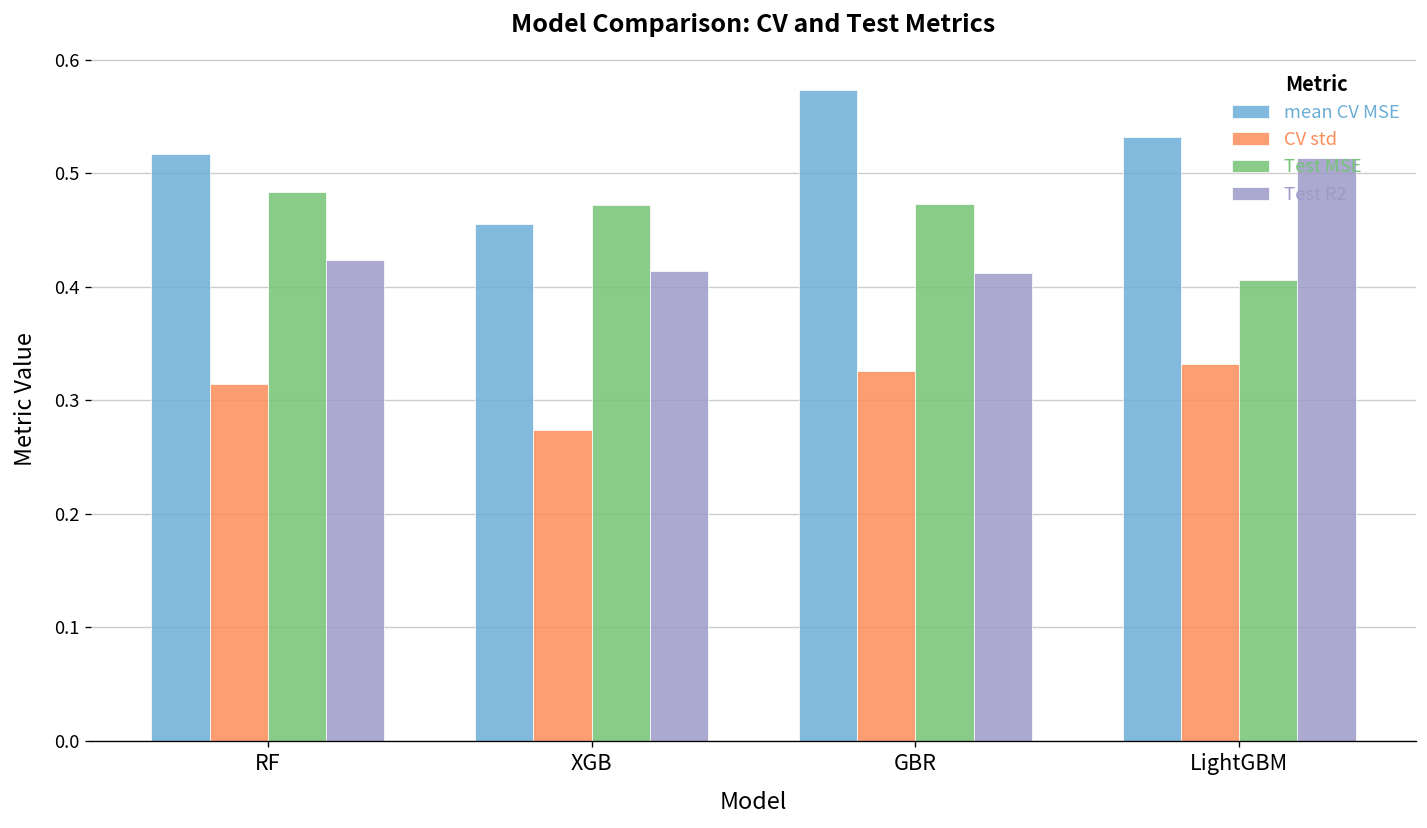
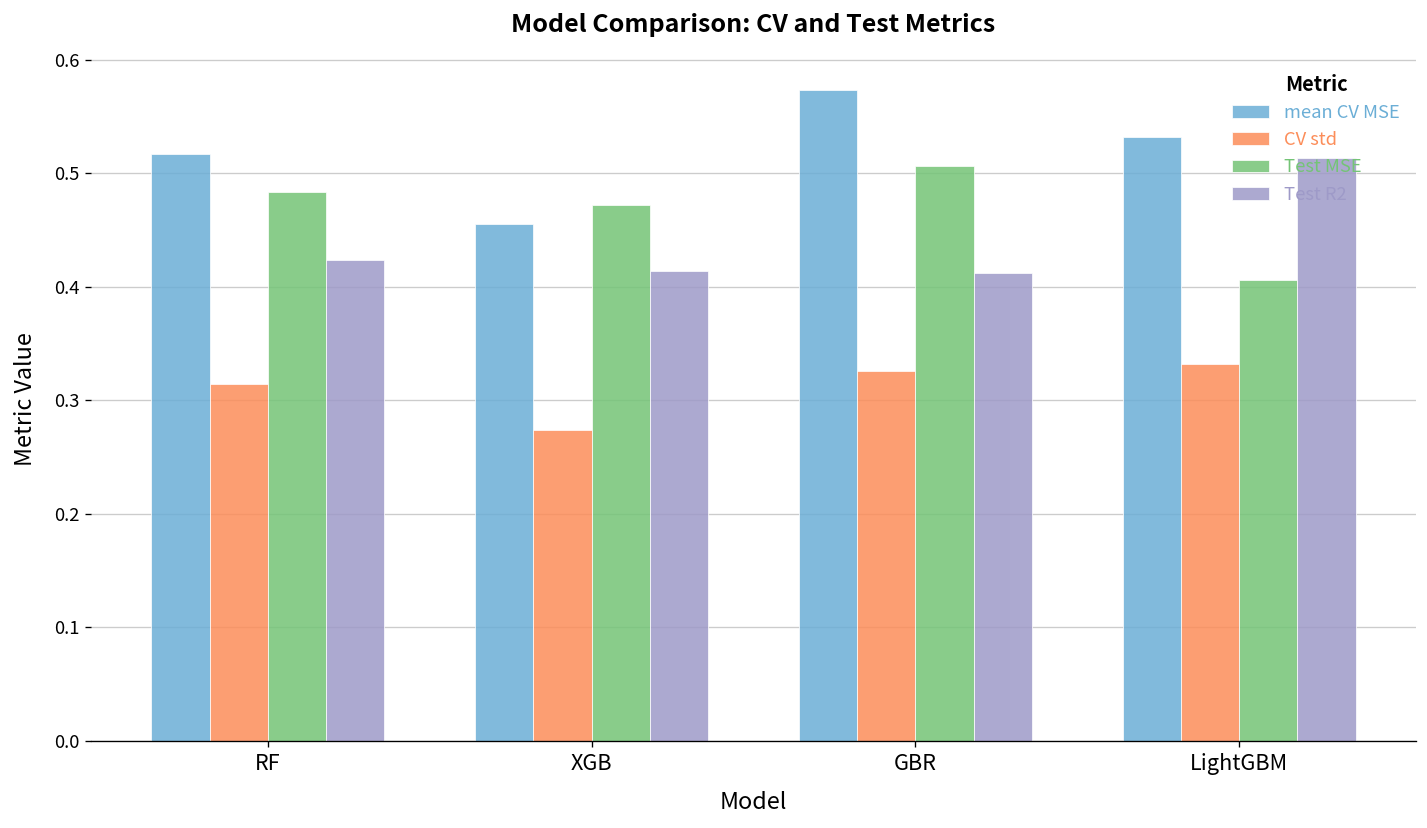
Test MSE, GBR: 0.47 -> 0.51
